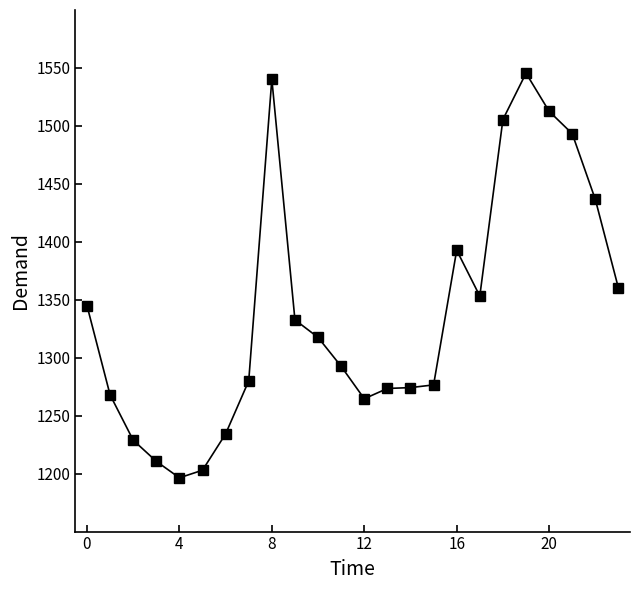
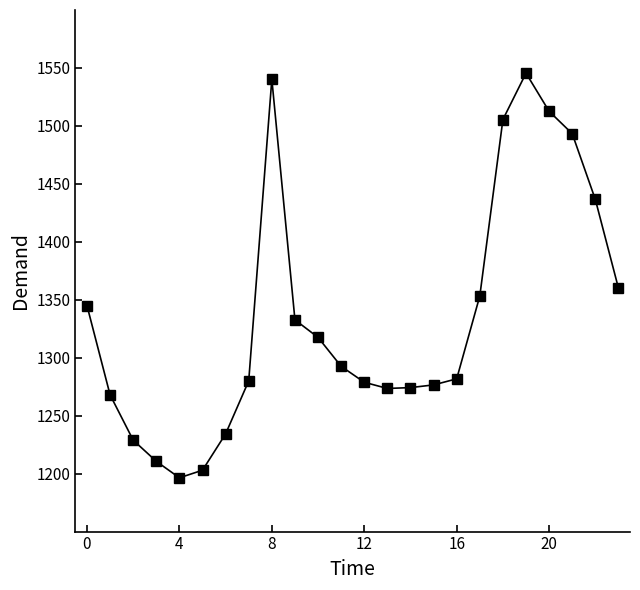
12: 1265 -> 1279
16: 1393 -> 1282
